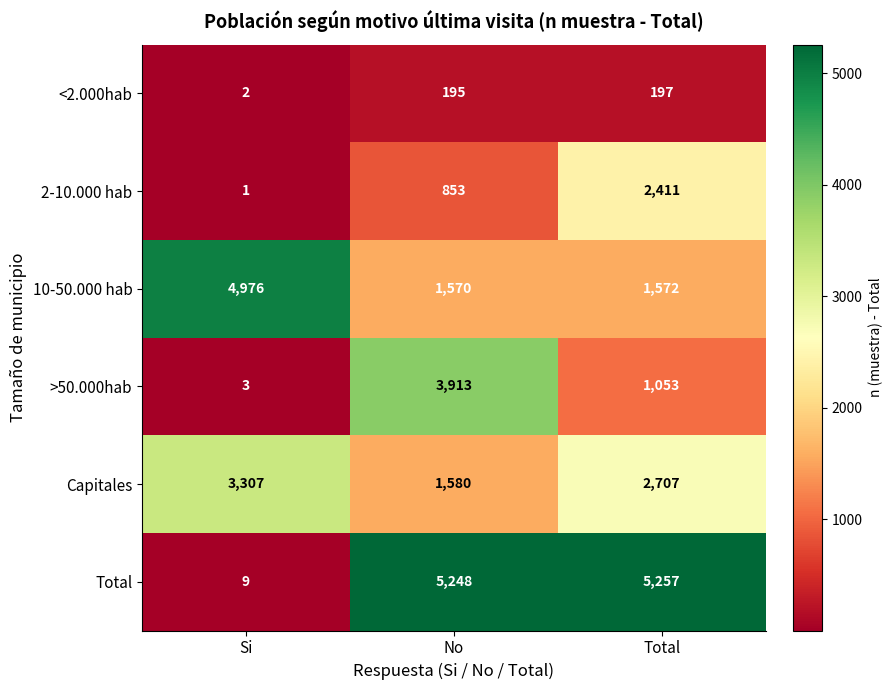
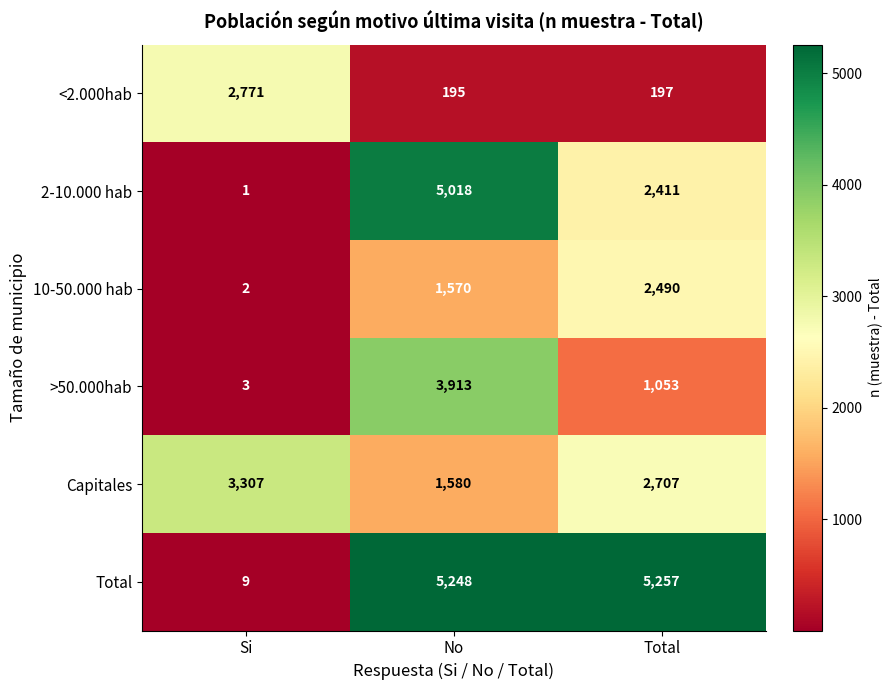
<2.000hab, Si: 2 -> 2,771
2-10.000 hab, No: 853 -> 5,018
10-50.000 hab, Si: 4,976 -> 2
10-50.000 hab, Total: 1,572 -> 2,490
